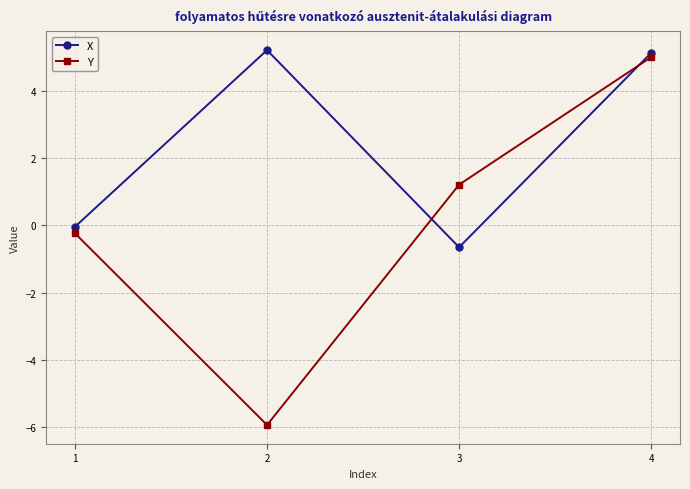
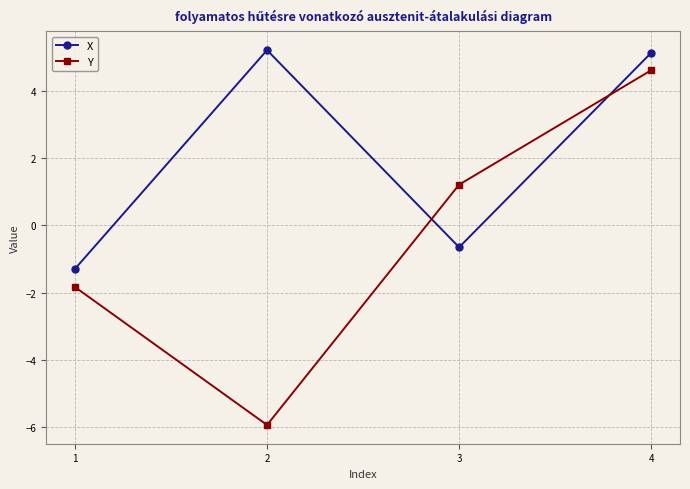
X, 1: 0.0 -> -1.3
Y, 1: -0.2 -> -1.8
Y, 4: 5.0 -> 4.6
